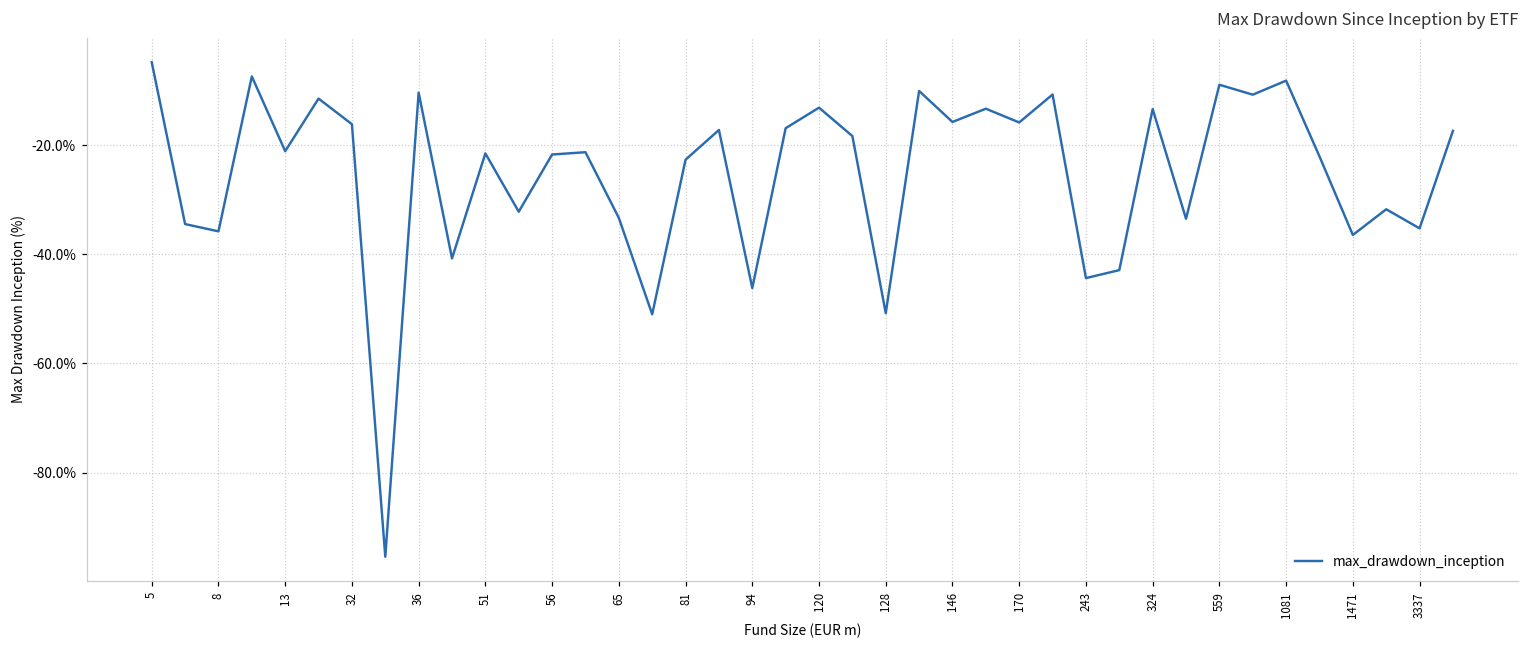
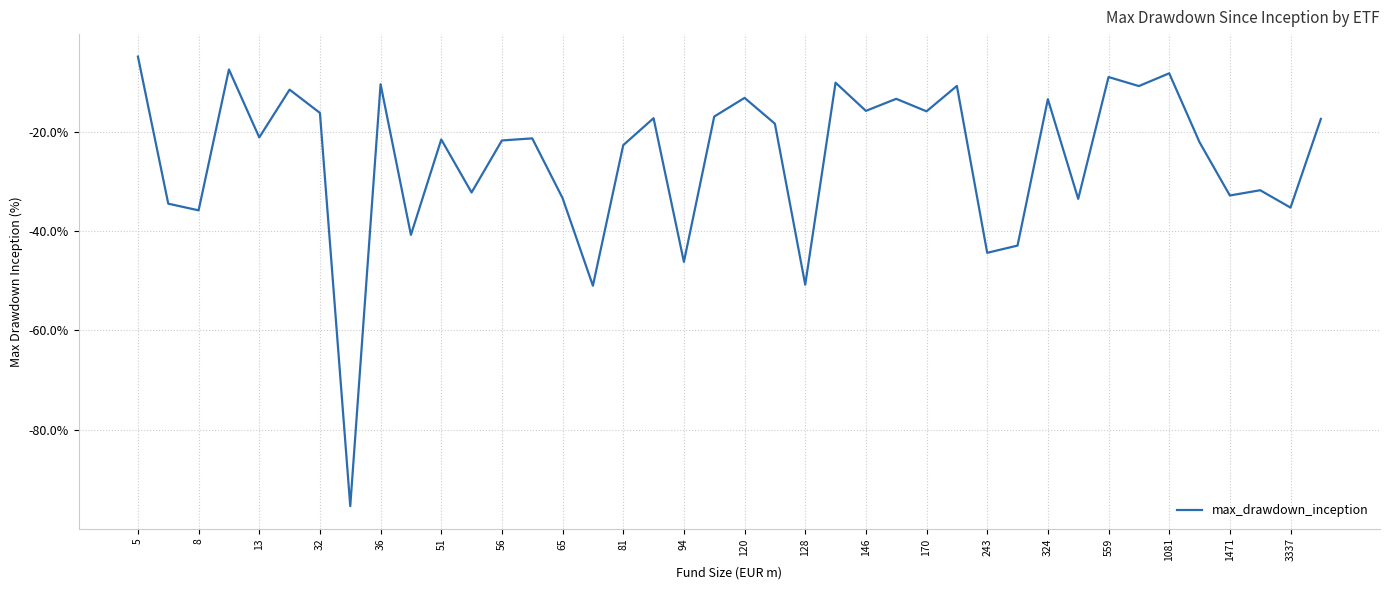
1471: -36% -> -33%
